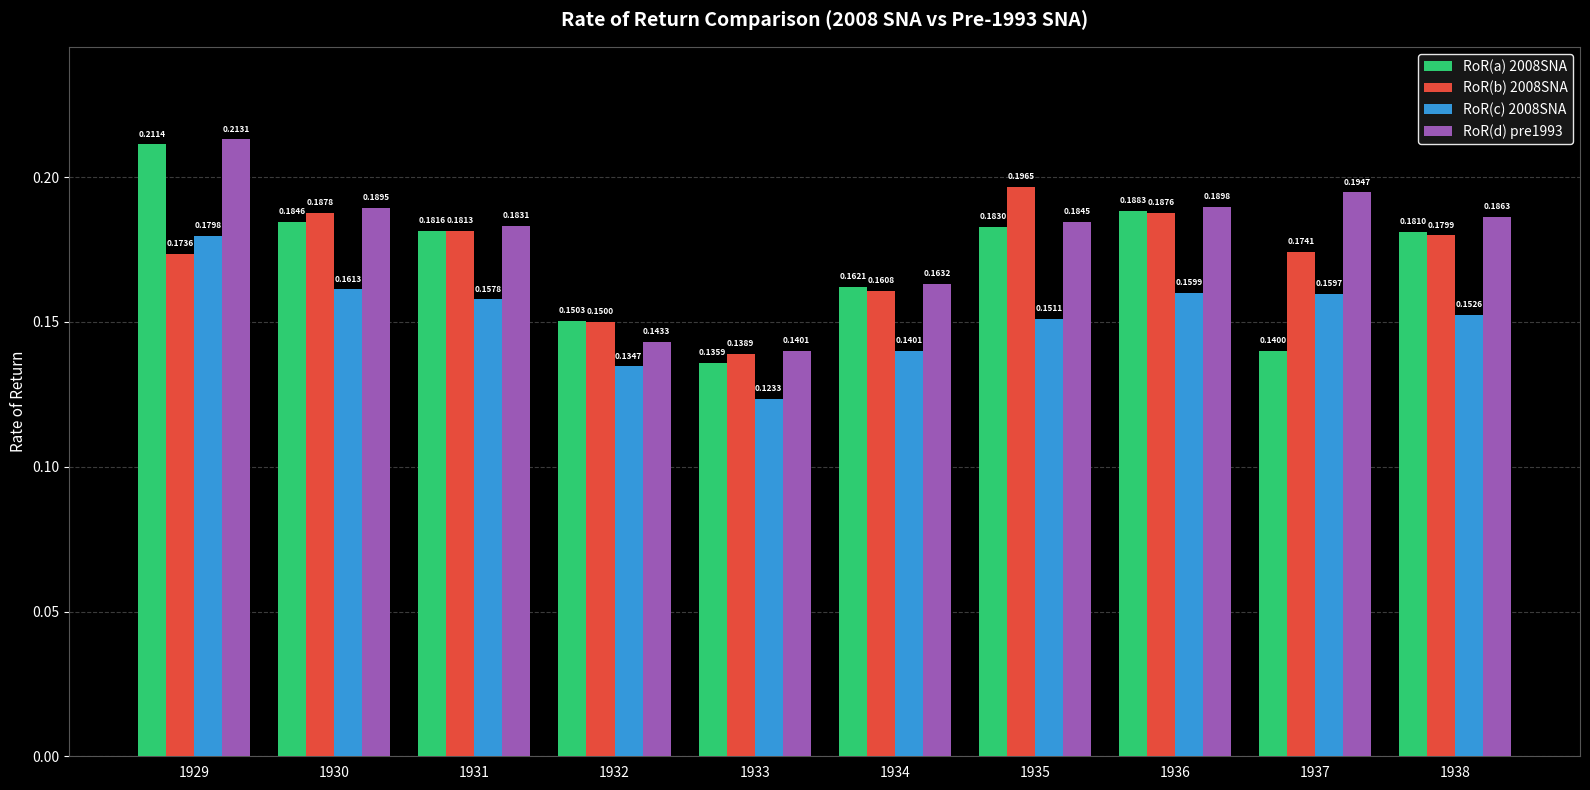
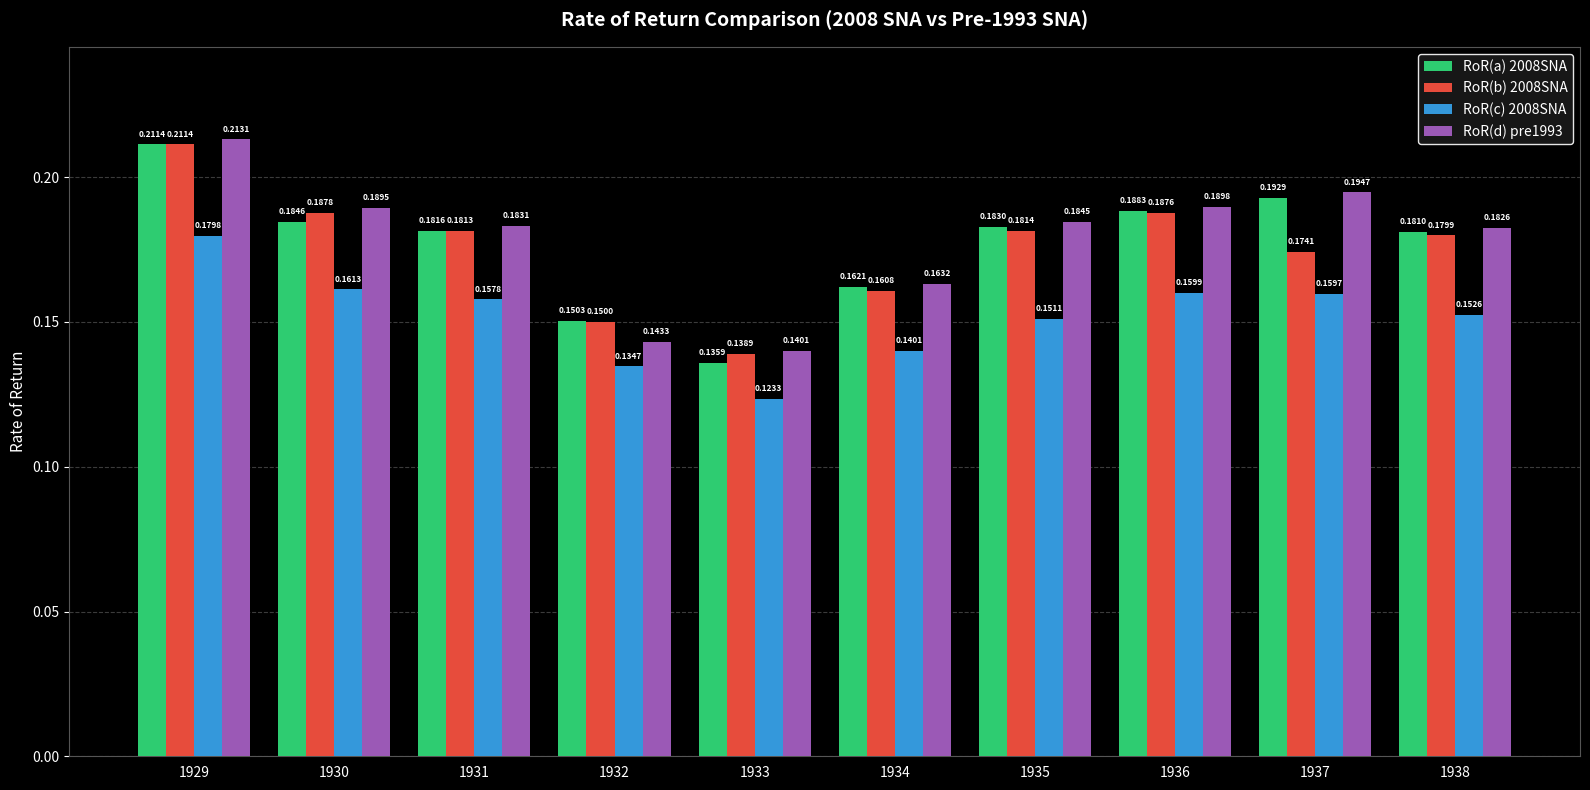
RoR(b) 2008SNA, 1929: 0.1736 -> 0.2114
RoR(b) 2008SNA, 1935: 0.1965 -> 0.1814
RoR(a) 2008SNA, 1937: 0.1400 -> 0.1929
RoR(d) pre1993, 1938: 0.1863 -> 0.1826
